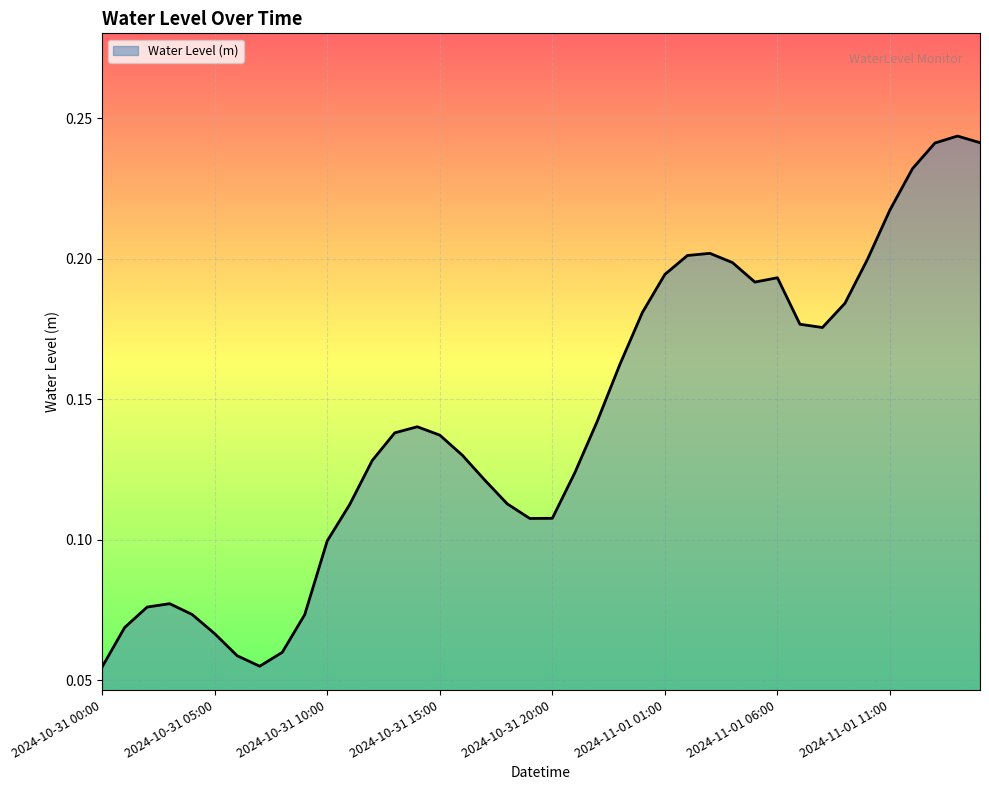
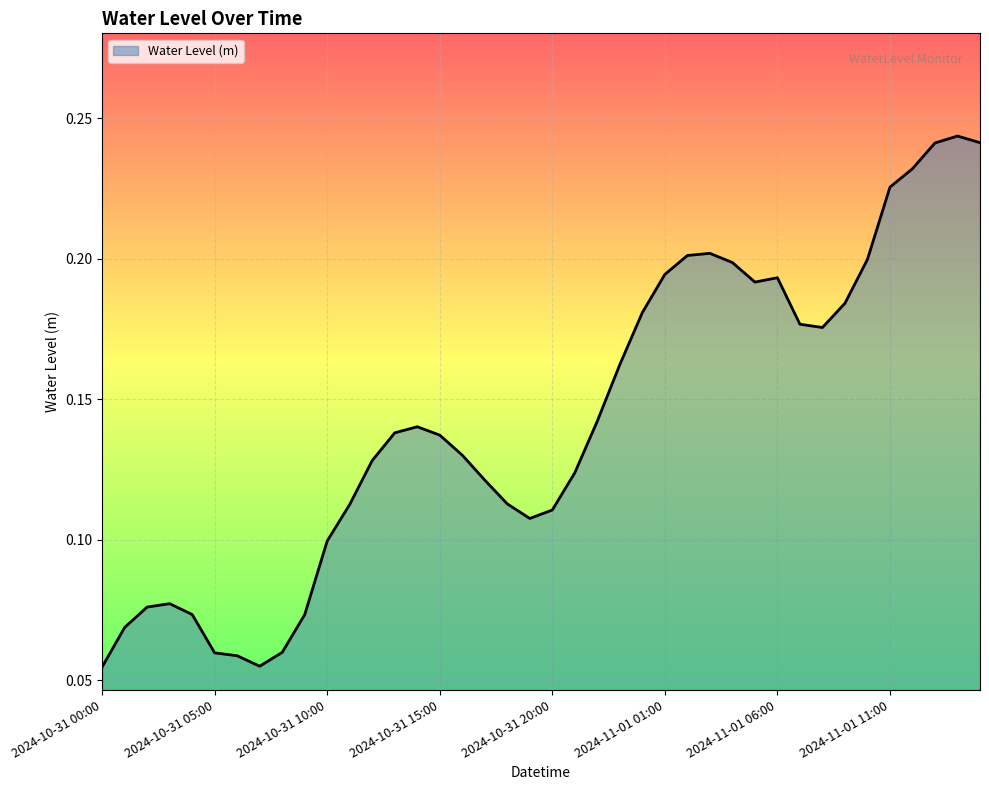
2024-10-31 05:00: 0.067 -> 0.060
2024-10-31 20:00: 0.108 -> 0.111
2024-11-01 11:00: 0.217 -> 0.226
